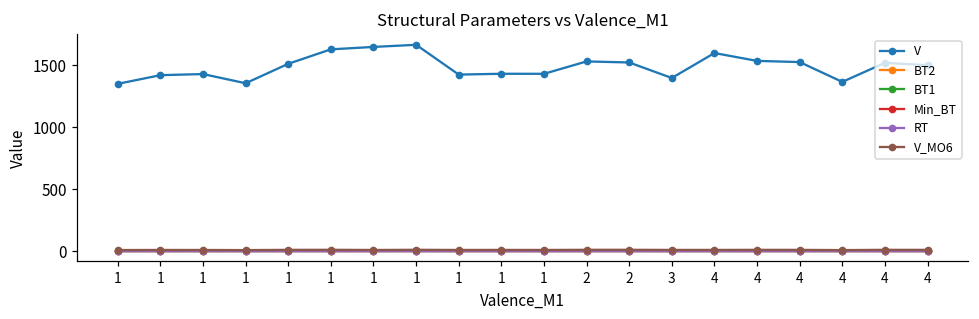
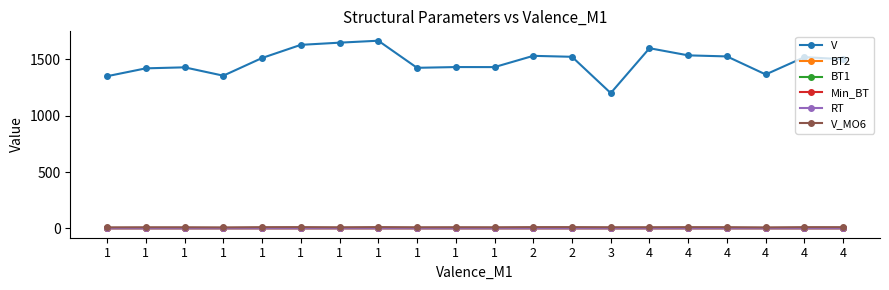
V, 3: 1400 -> 1200
